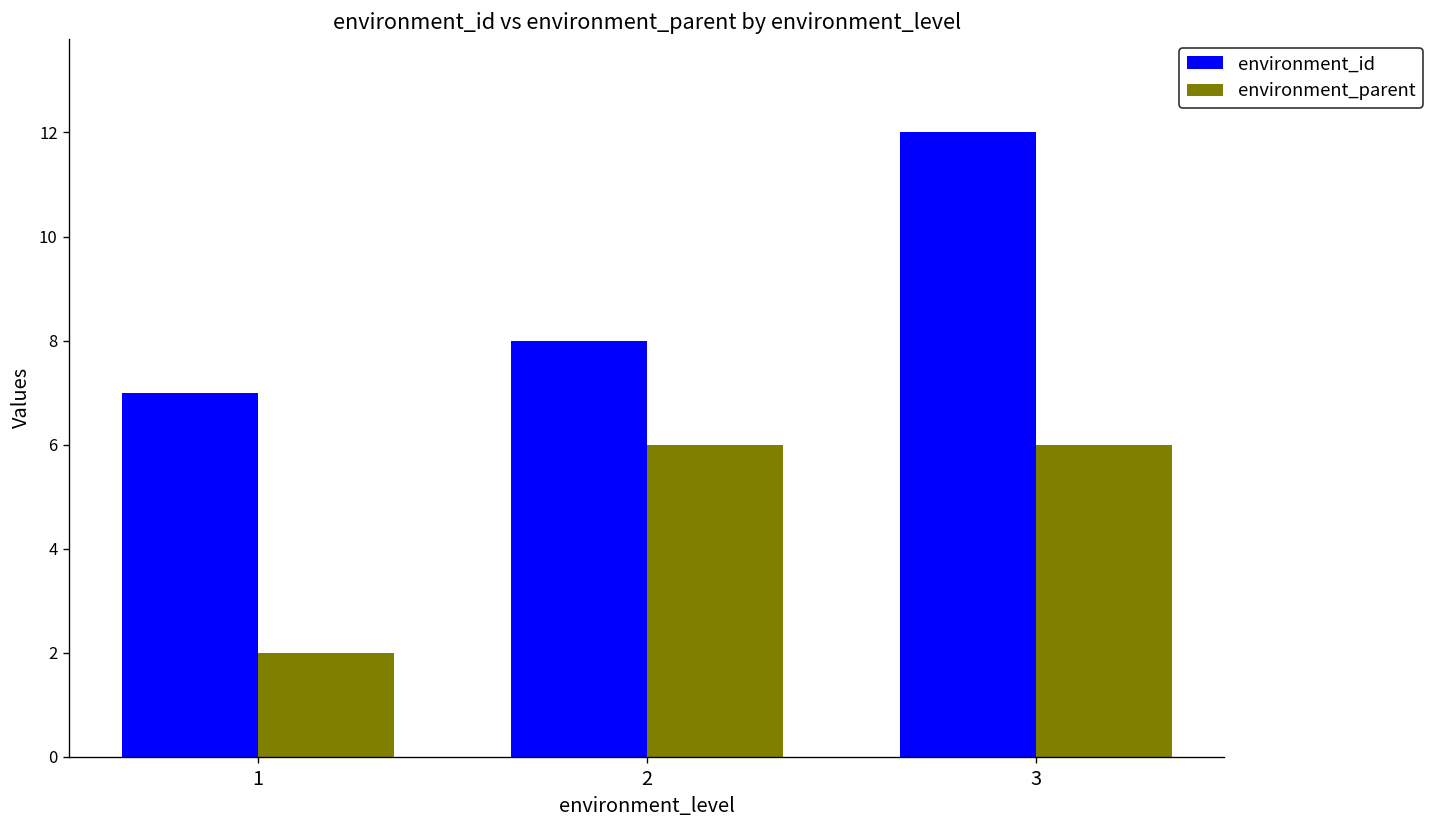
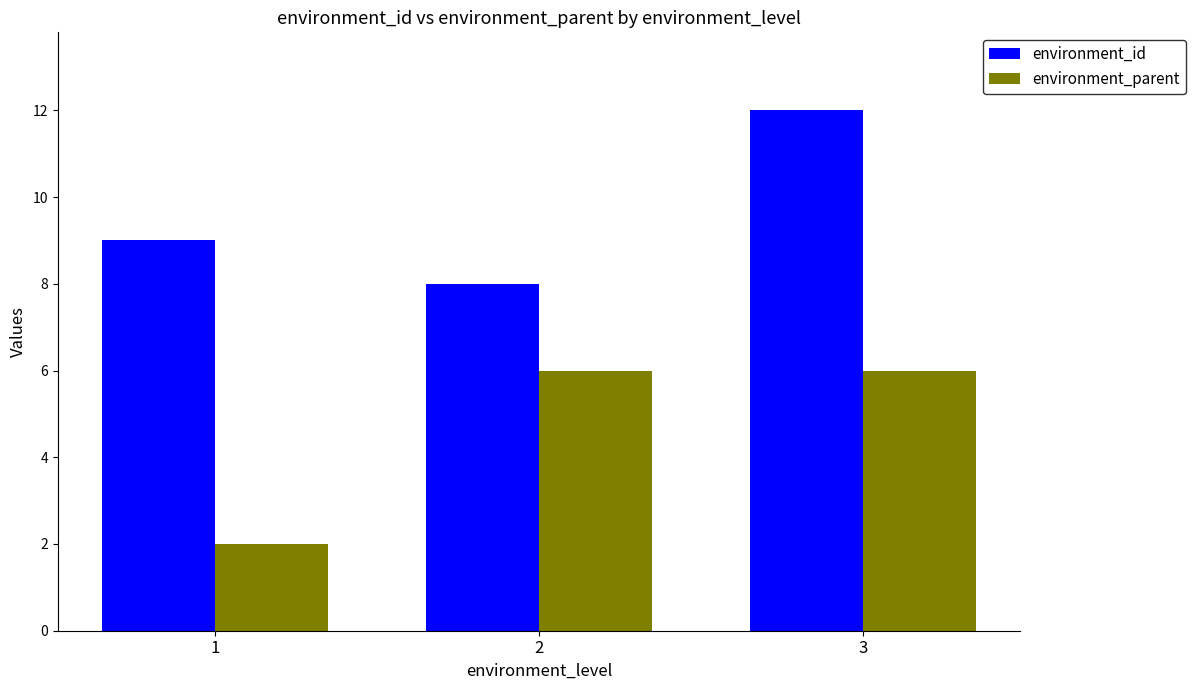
environment_id, 1: 7 -> 9
